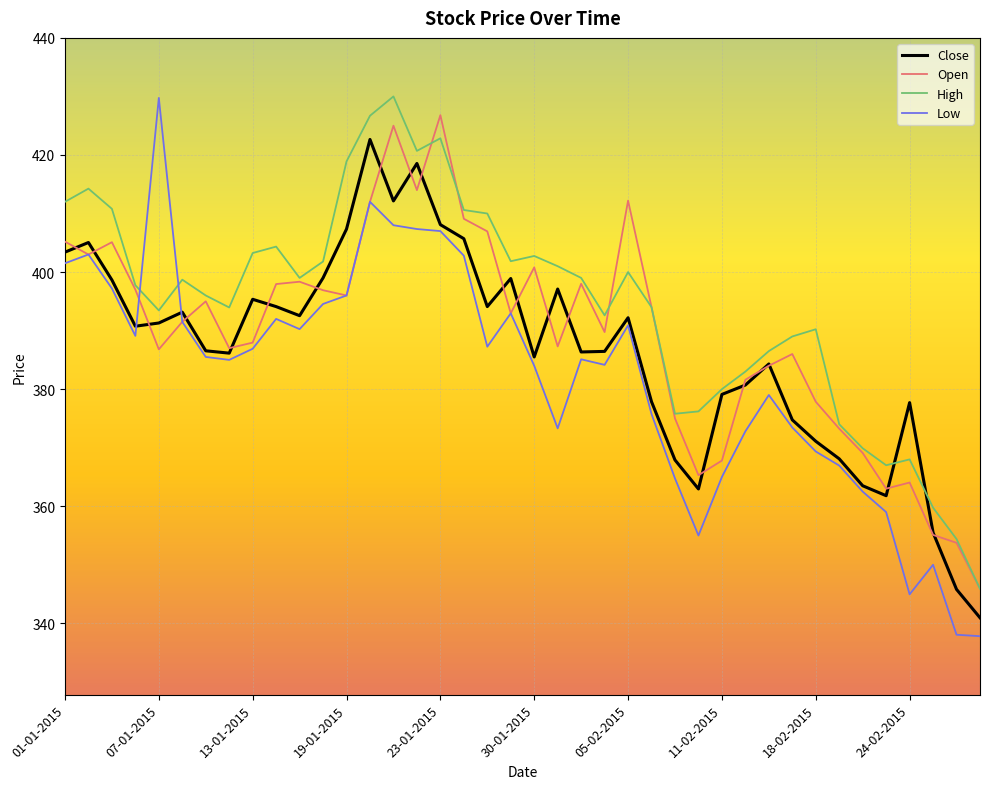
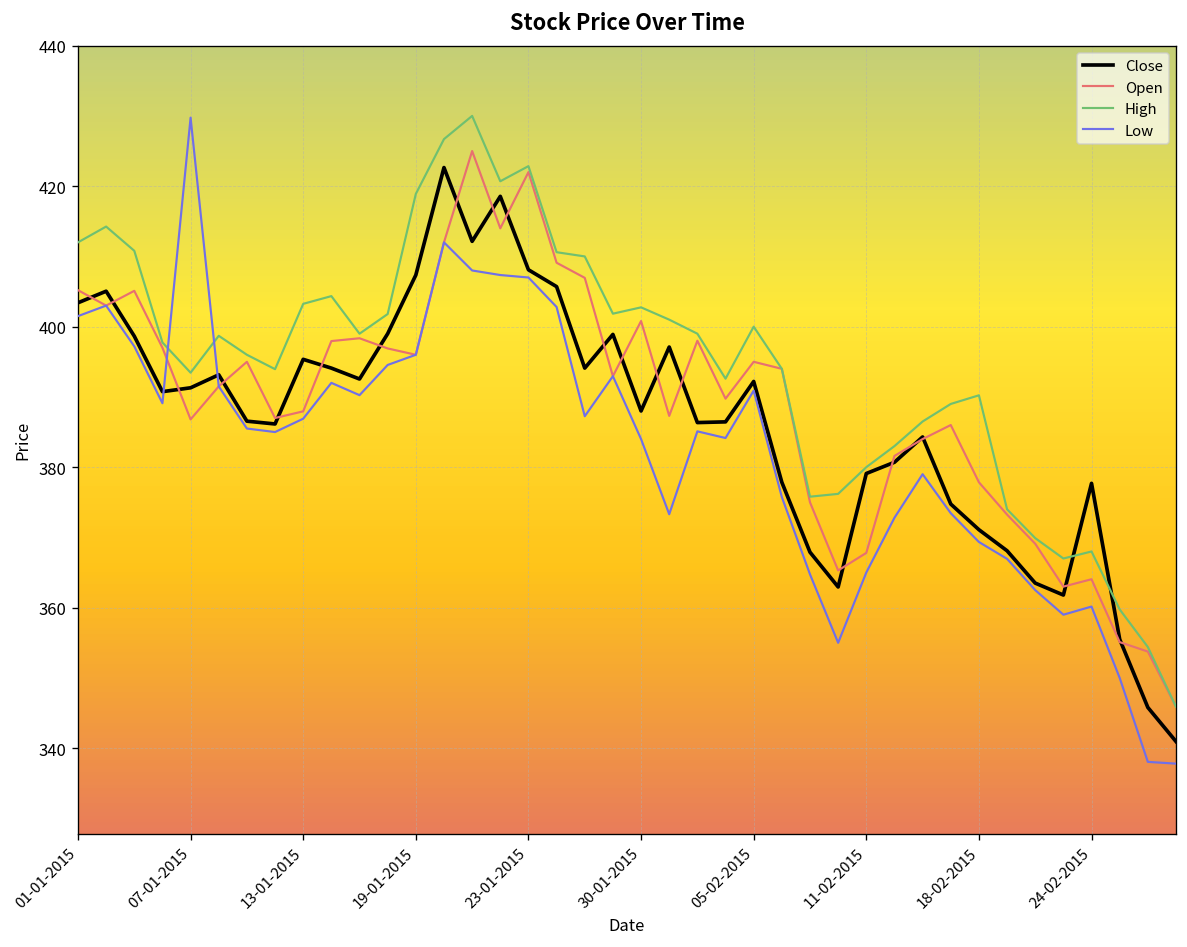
Open, 23-01-2015: 427 -> 422
Close, 30-01-2015: 386 -> 388
Open, 05-02-2015: 412 -> 395
Low, 24-02-2015: 345 -> 360
